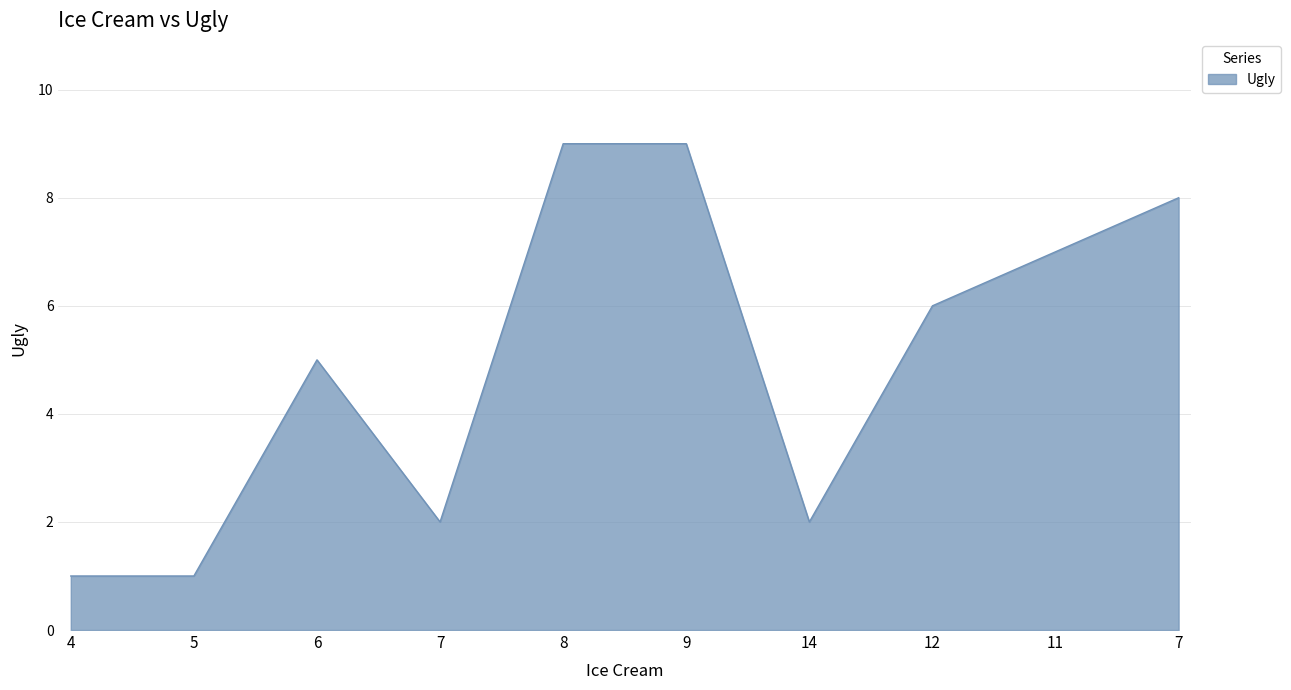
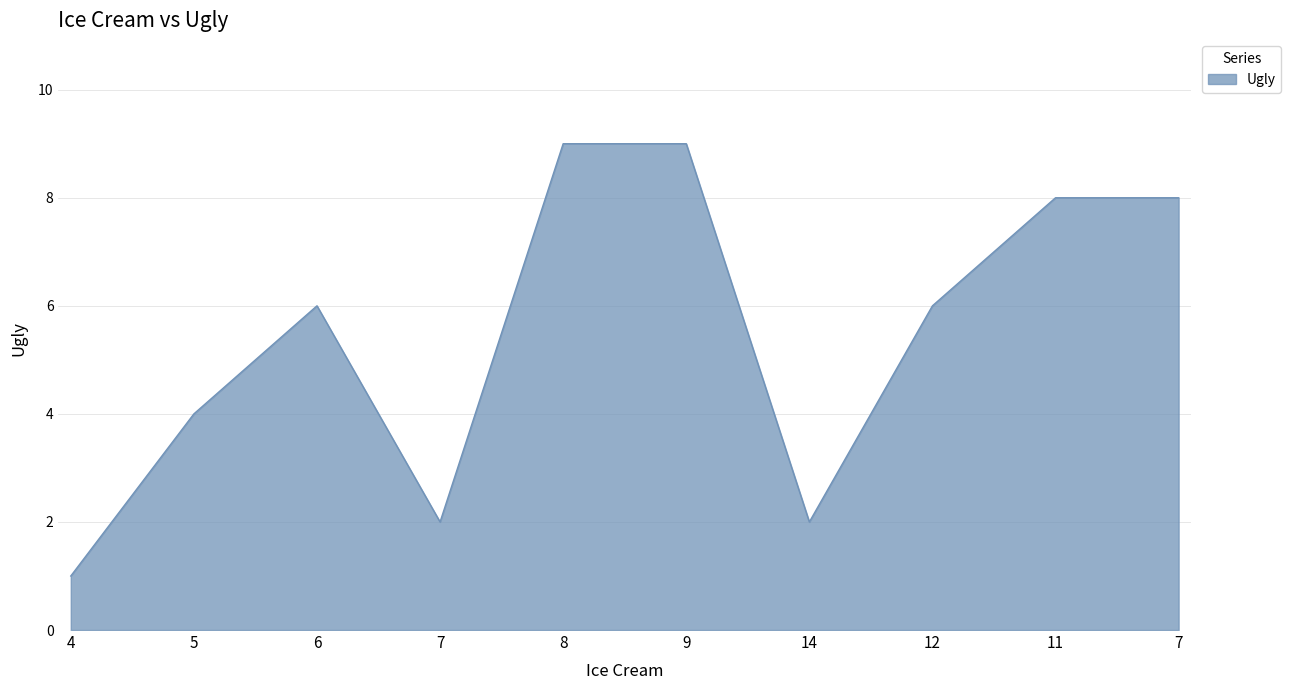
5: 1 -> 4
6: 5 -> 6
11: 7 -> 8
